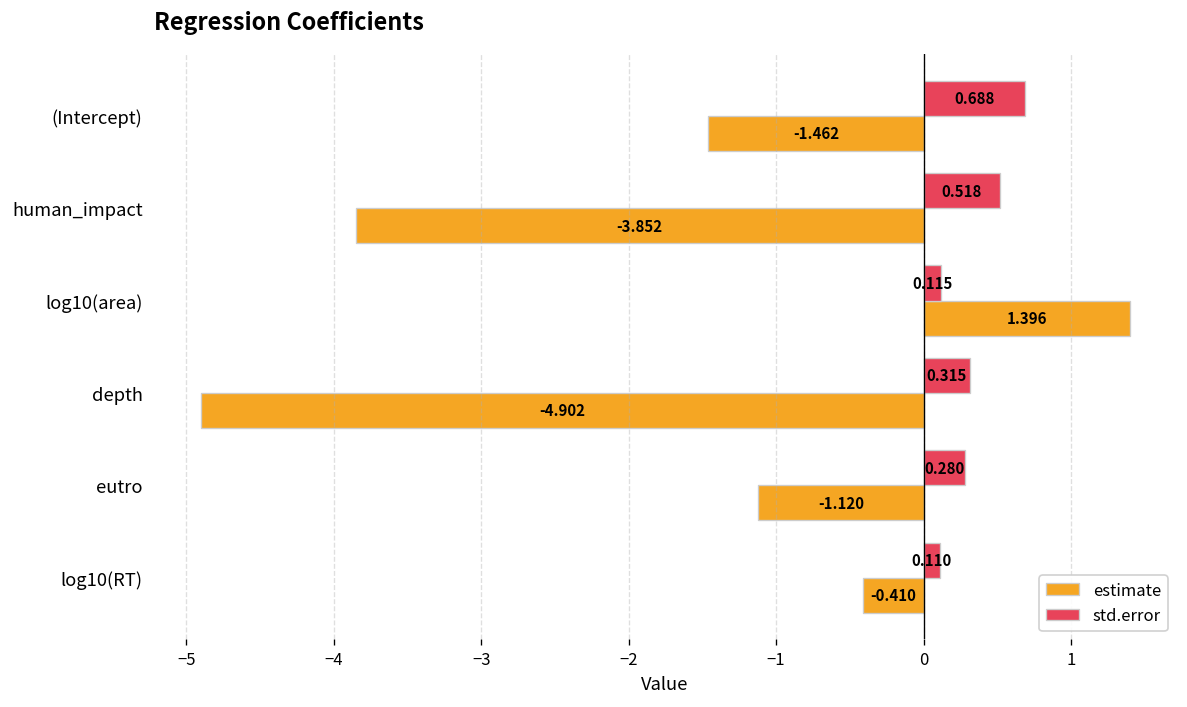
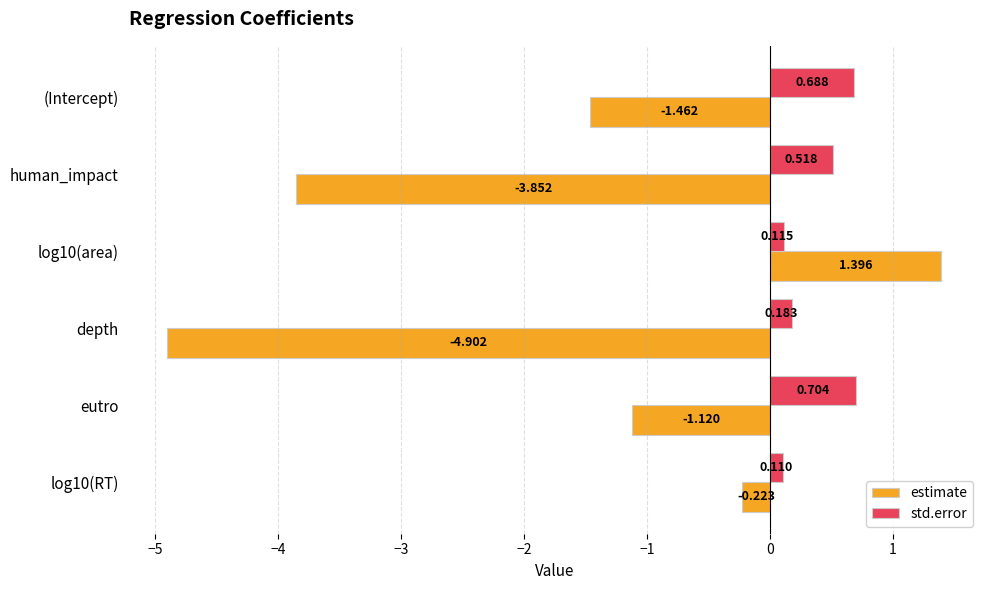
std.error, depth: 0.315 -> 0.183
std.error, eutro: 0.280 -> 0.704
estimate, log10(RT): -0.410 -> -0.223
